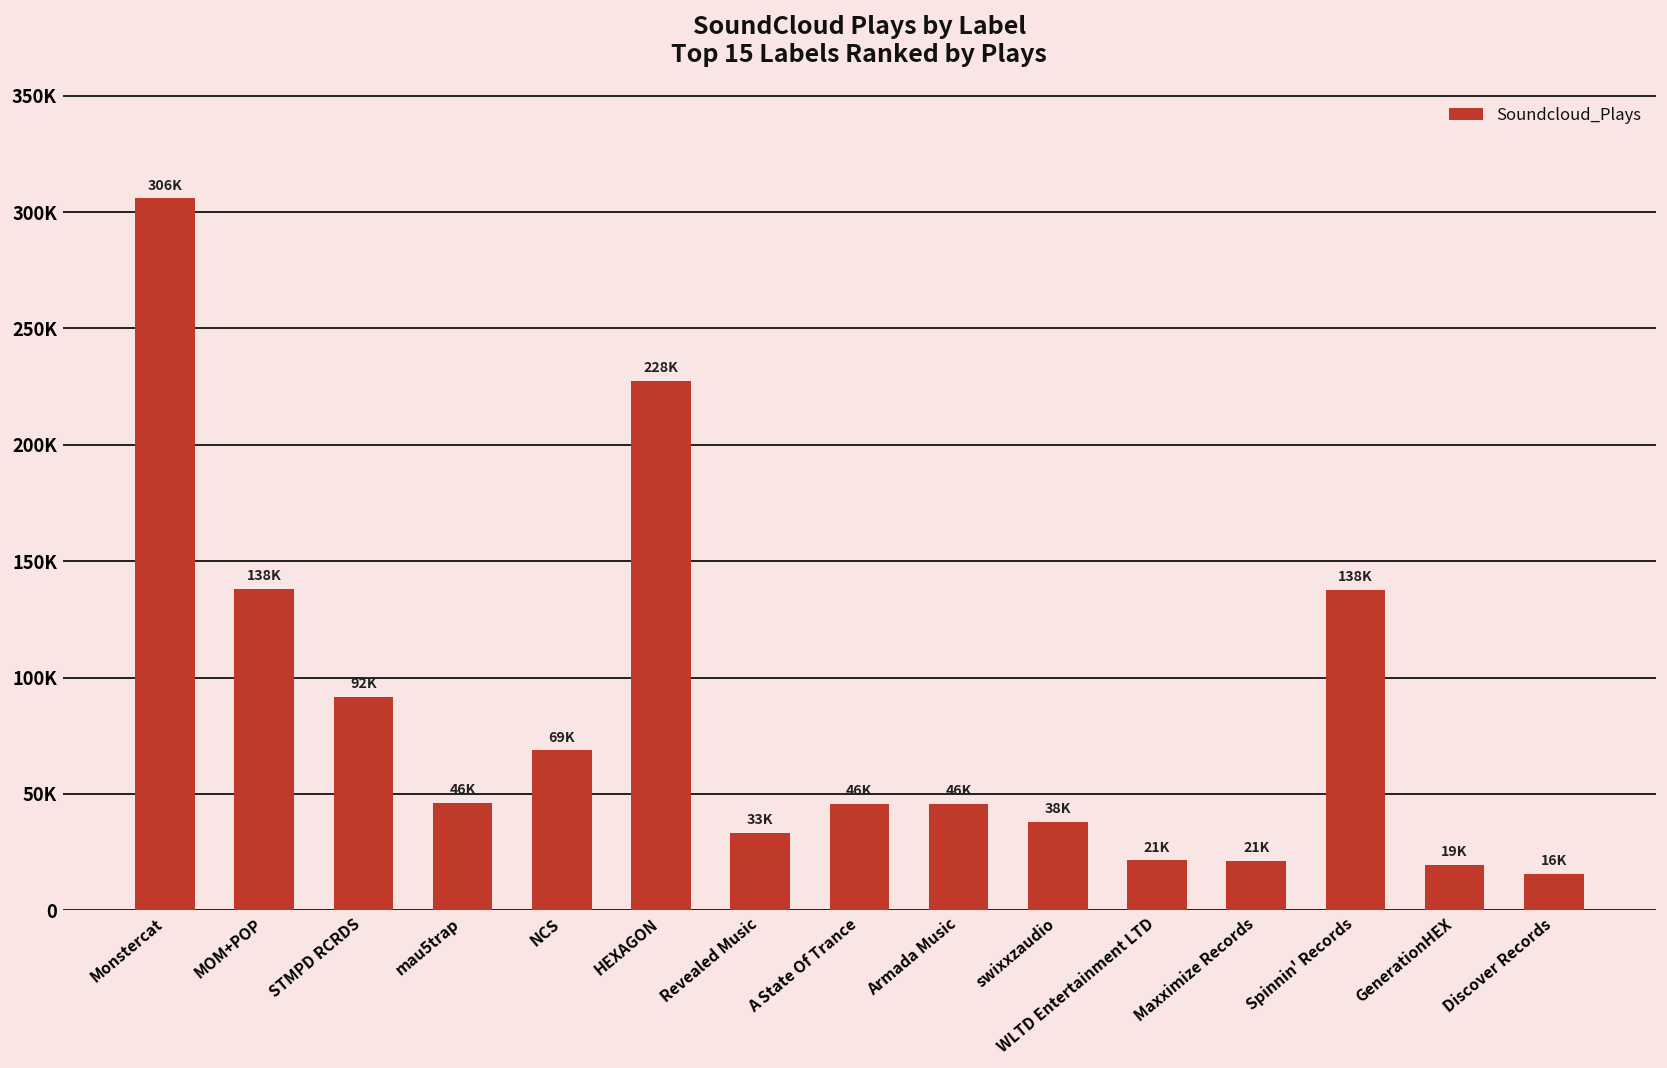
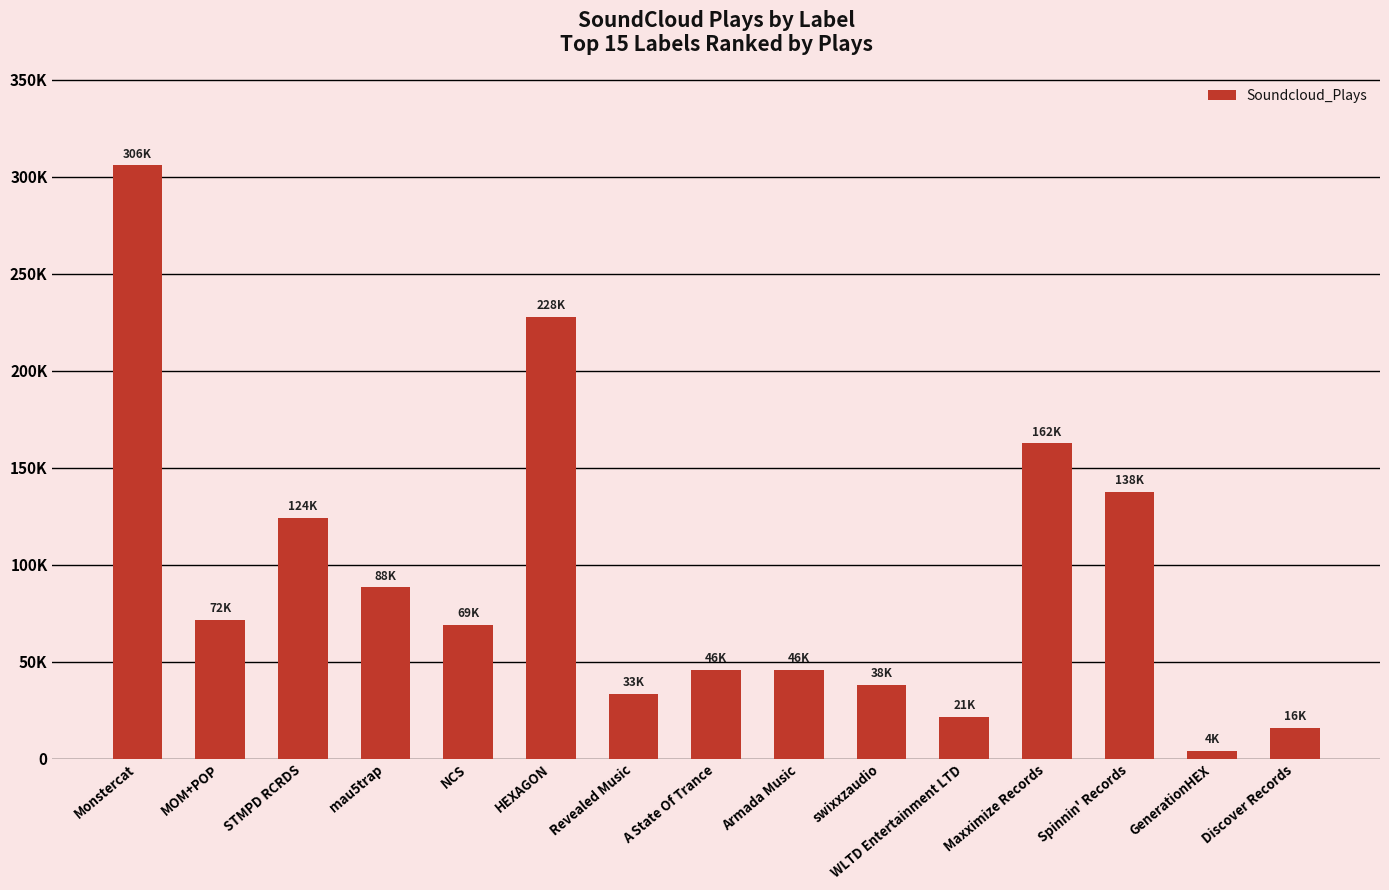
MOM+POP: 138K -> 72K
STMPD RCRDS: 92K -> 124K
mau5trap: 46K -> 88K
Maxximize Records: 21K -> 162K
GenerationHEX: 19K -> 4K
